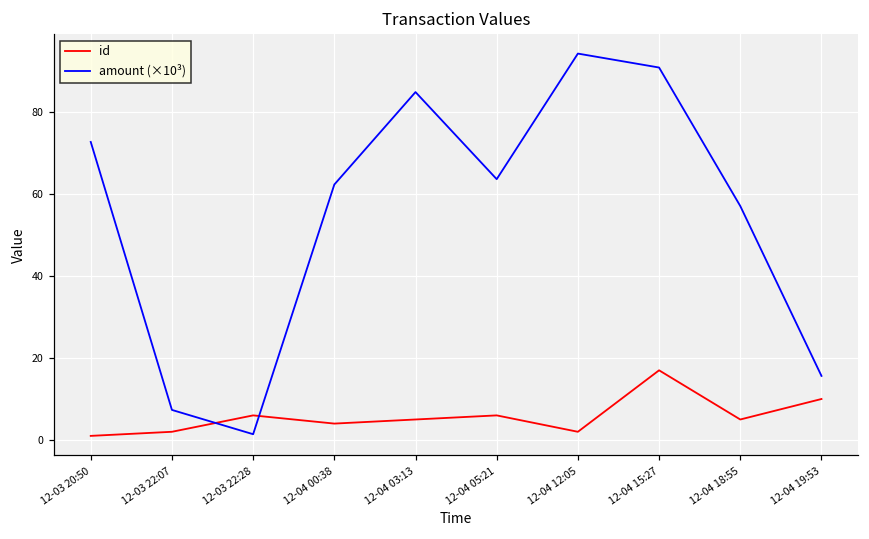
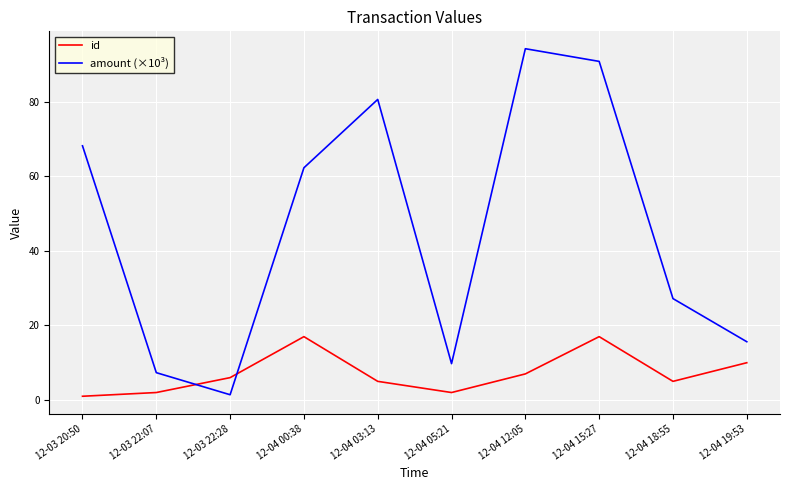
amount (×10³), 12-03 20:50: 73 -> 68
id, 12-04 00:38: 4 -> 17
amount (×10³), 12-04 03:13: 85 -> 81
id, 12-04 05:21: 6 -> 2
amount (×10³), 12-04 05:21: 64 -> 10
id, 12-04 12:05: 2 -> 7
amount (×10³), 12-04 18:55: 57 -> 27
